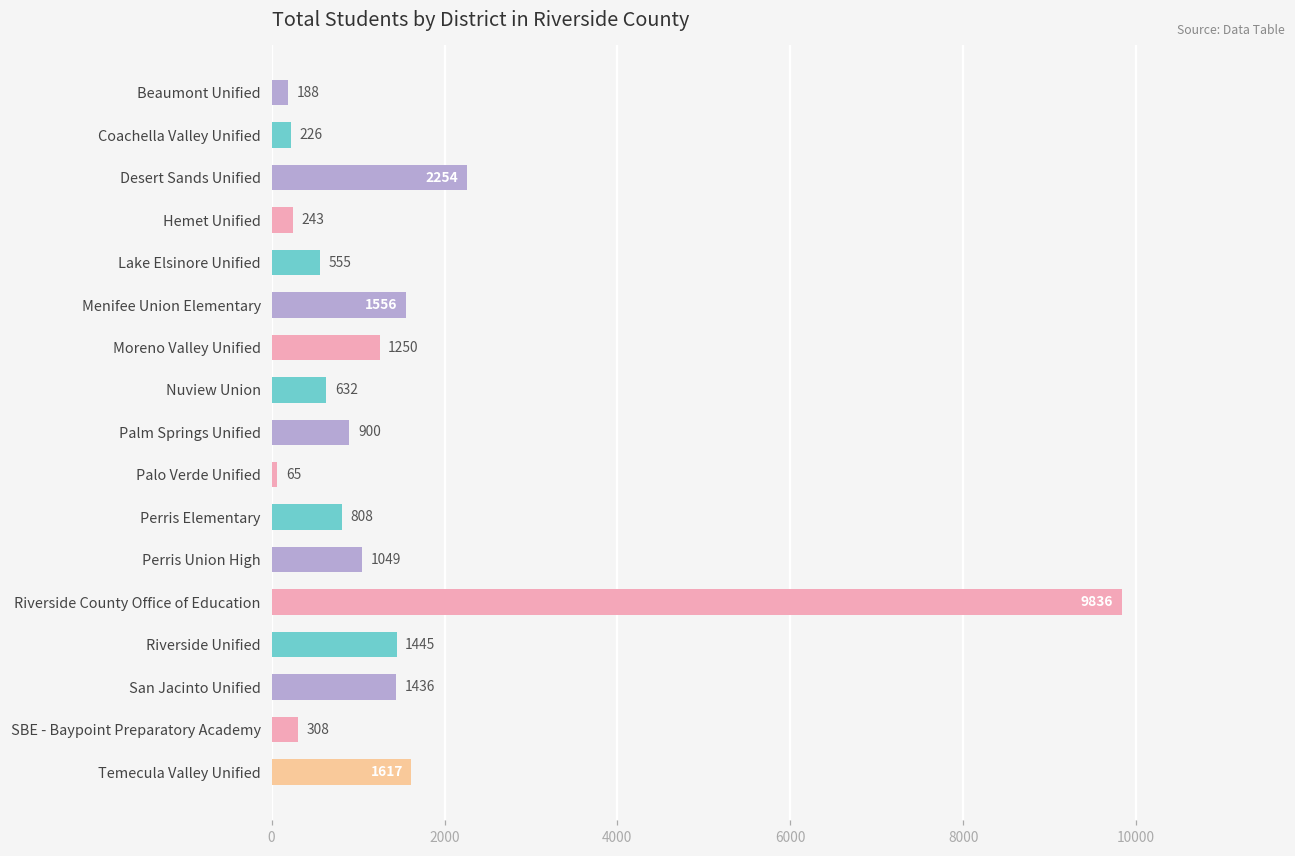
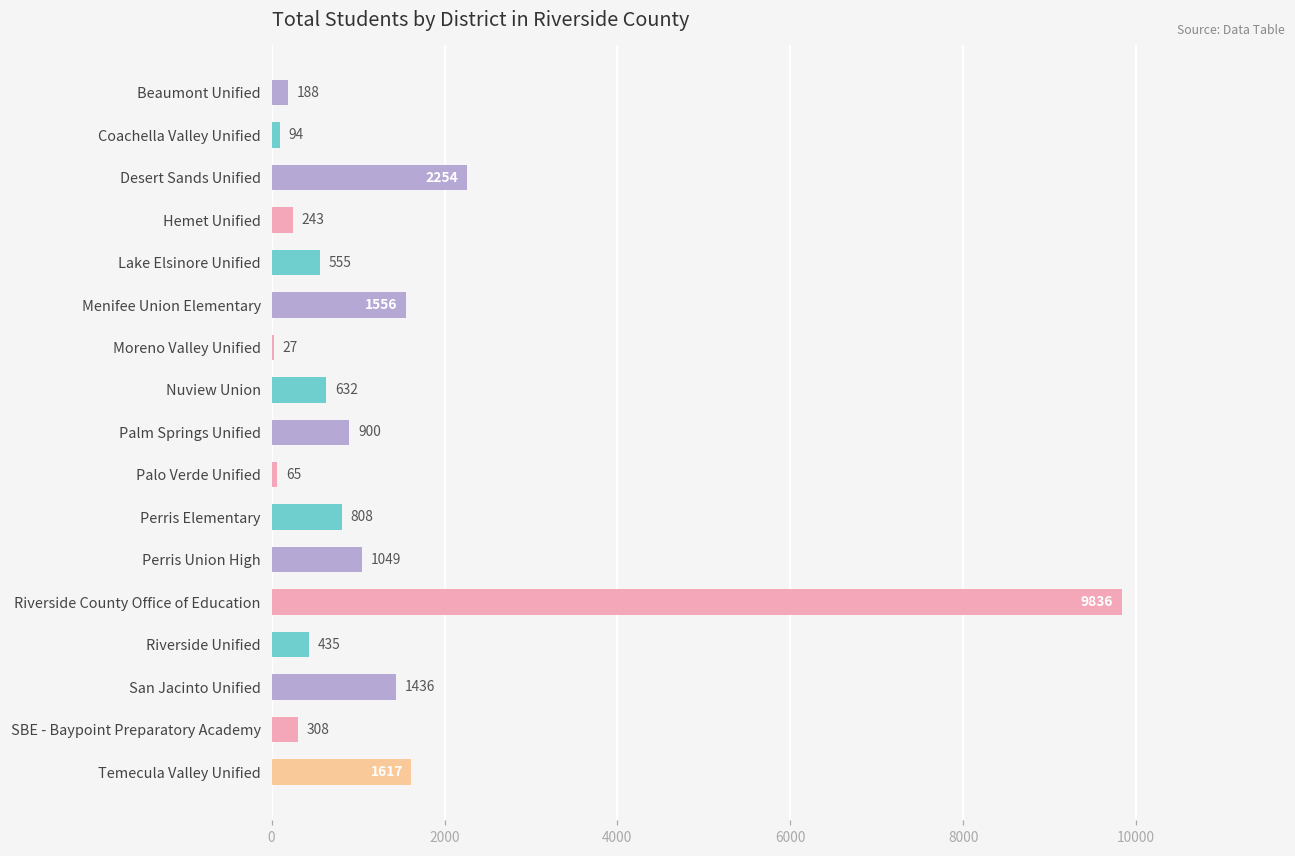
Coachella Valley Unified: 226 -> 94
Moreno Valley Unified: 1250 -> 27
Riverside Unified: 1445 -> 435
